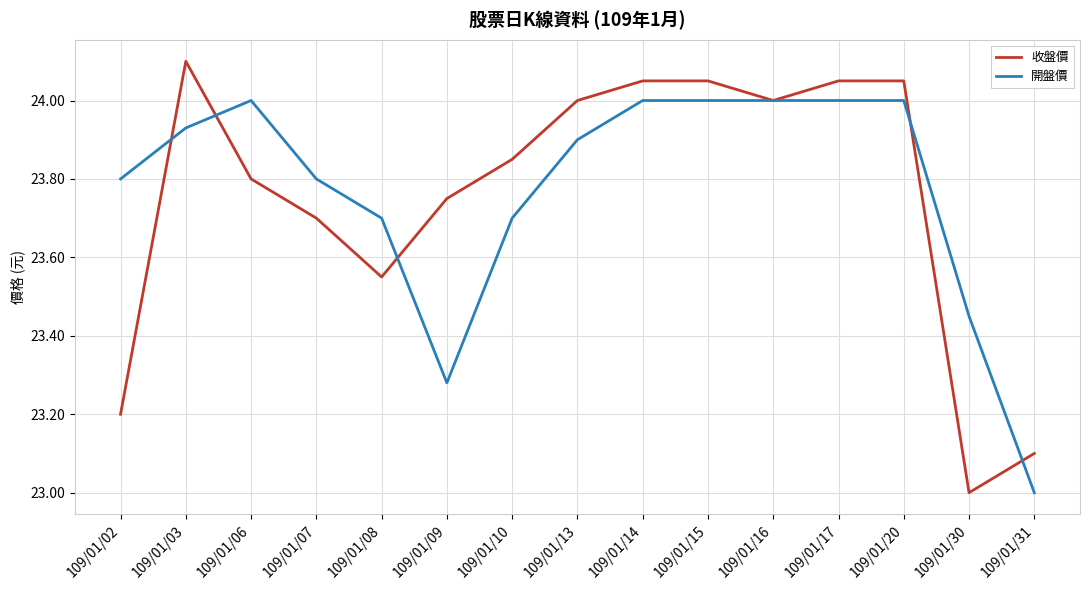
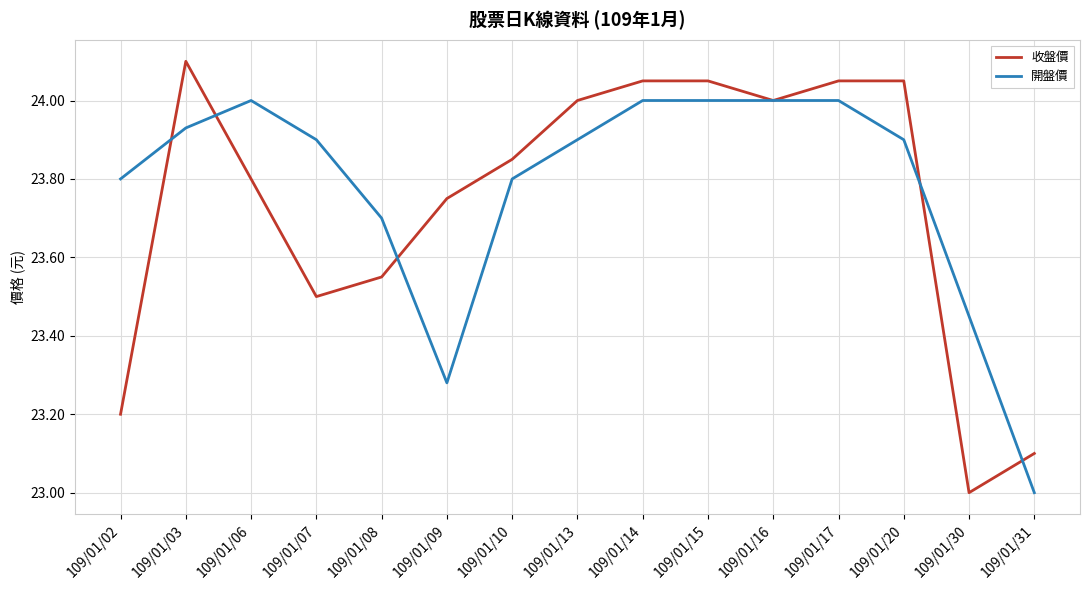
收盤價, 109/01/07: 23.7 -> 23.5
開盤價, 109/01/07: 23.8 -> 23.9
開盤價, 109/01/10: 23.7 -> 23.8
開盤價, 109/01/20: 24.0 -> 23.9
